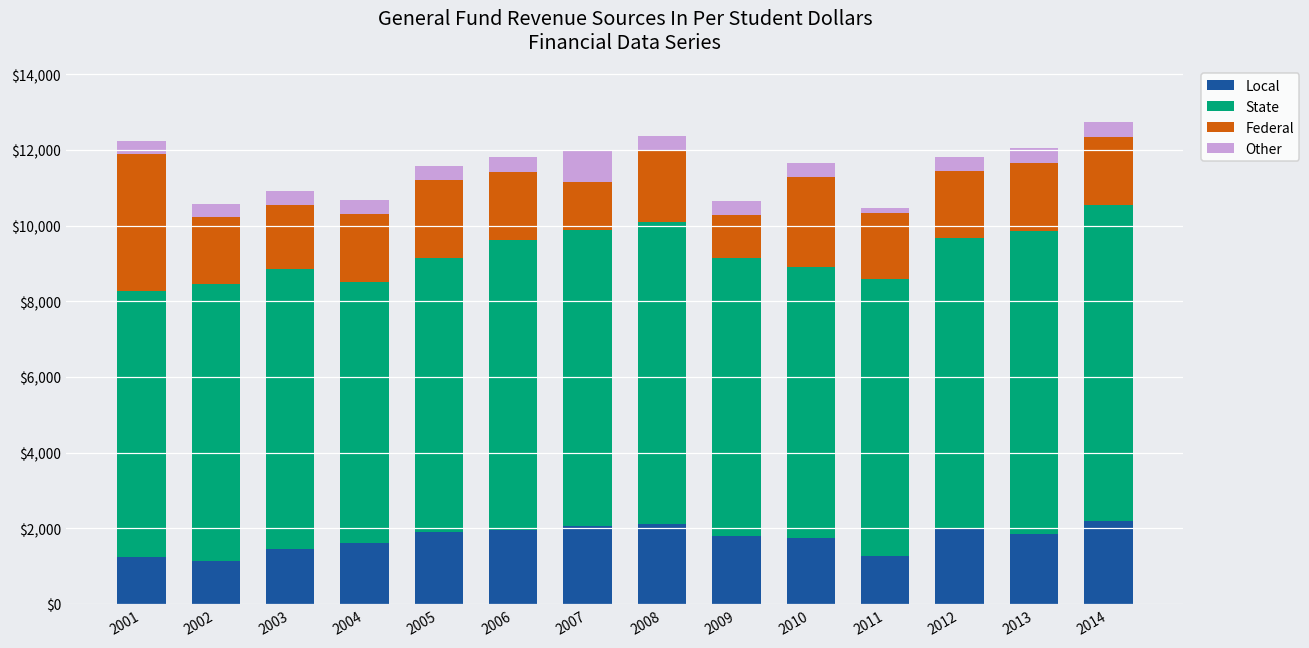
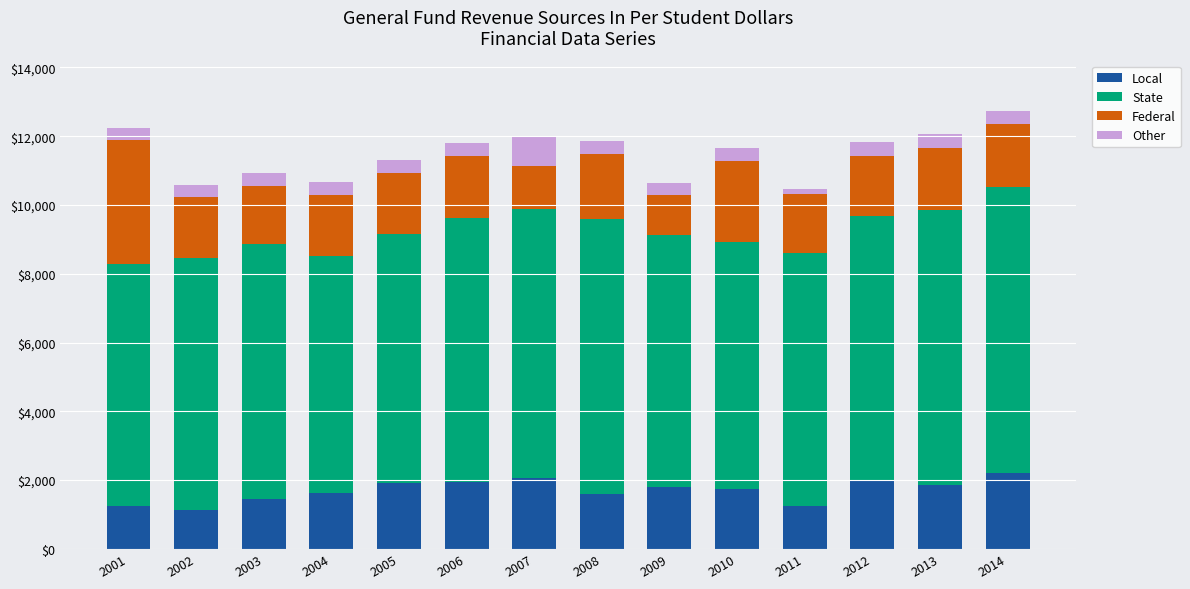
Federal, 2005: $2,000 -> $1,800
Local, 2008: $2,100 -> $1,600
